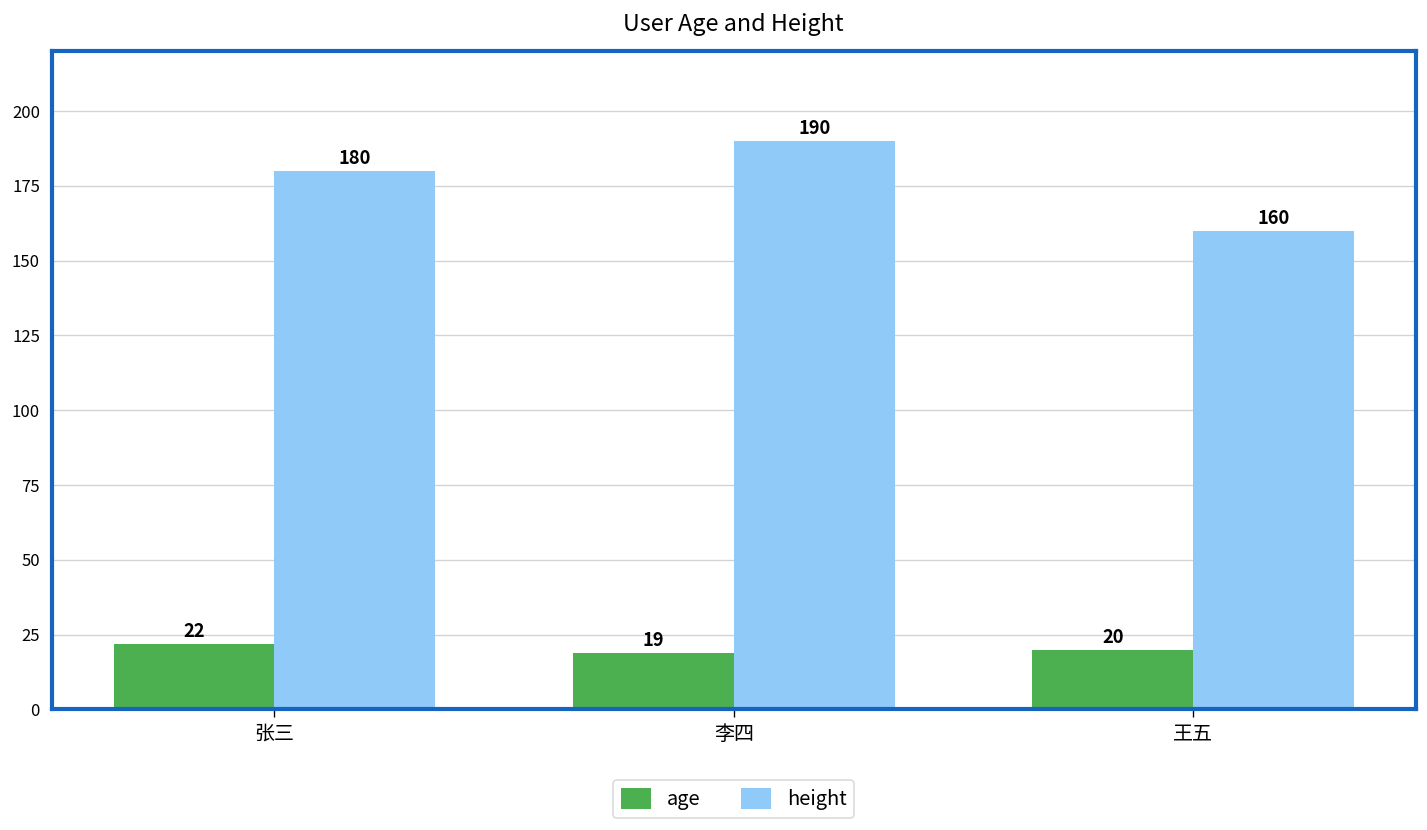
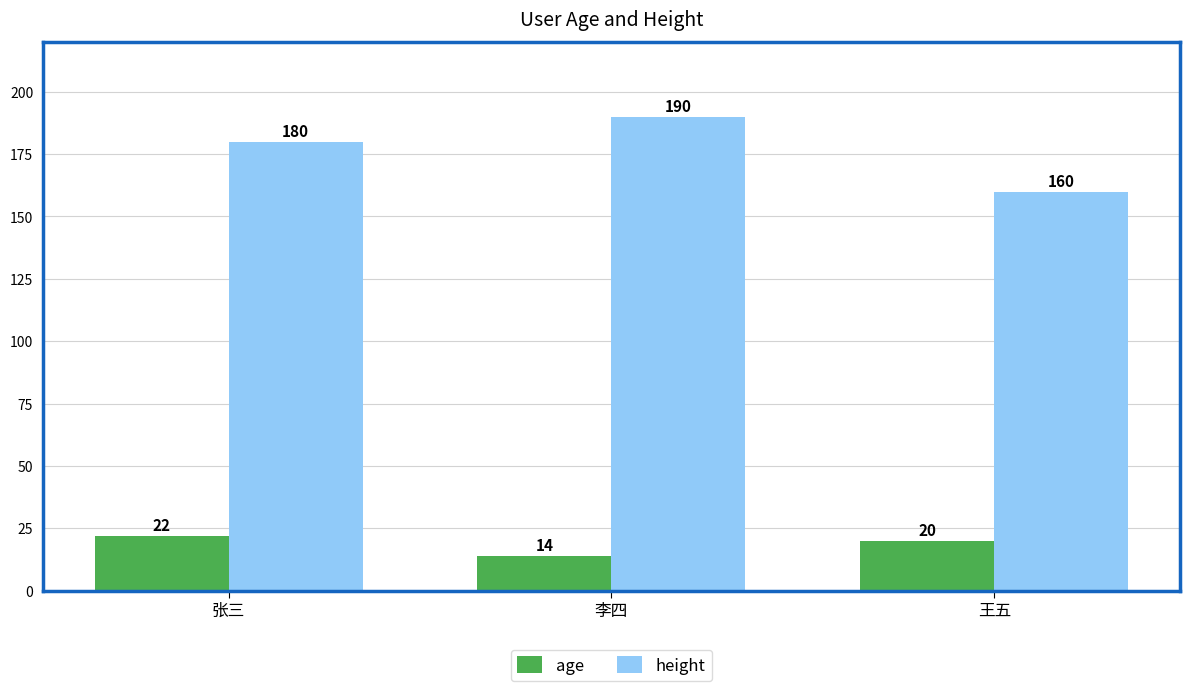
age, 李四: 19 -> 14
